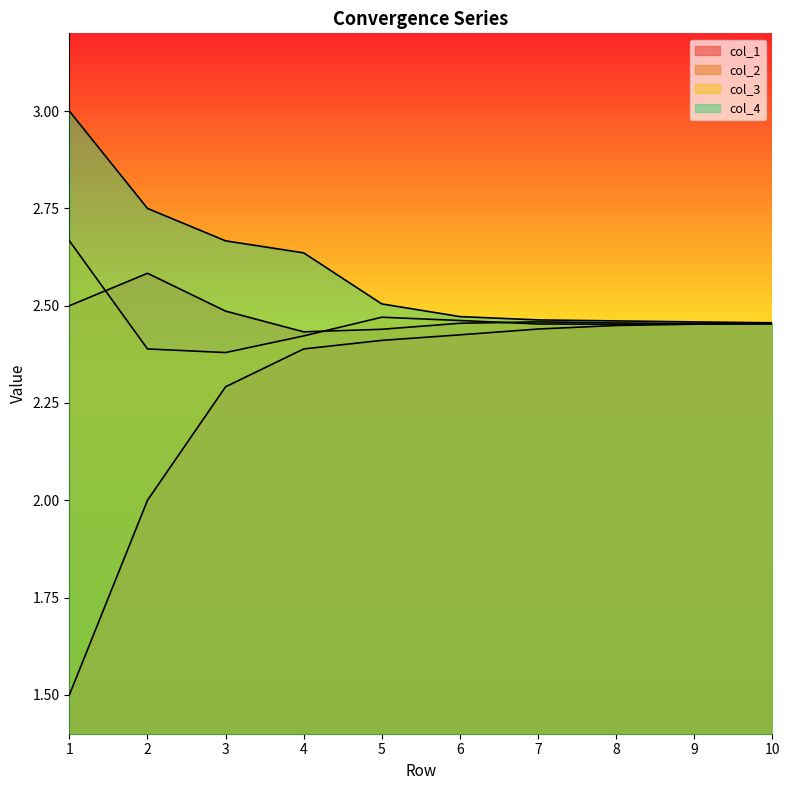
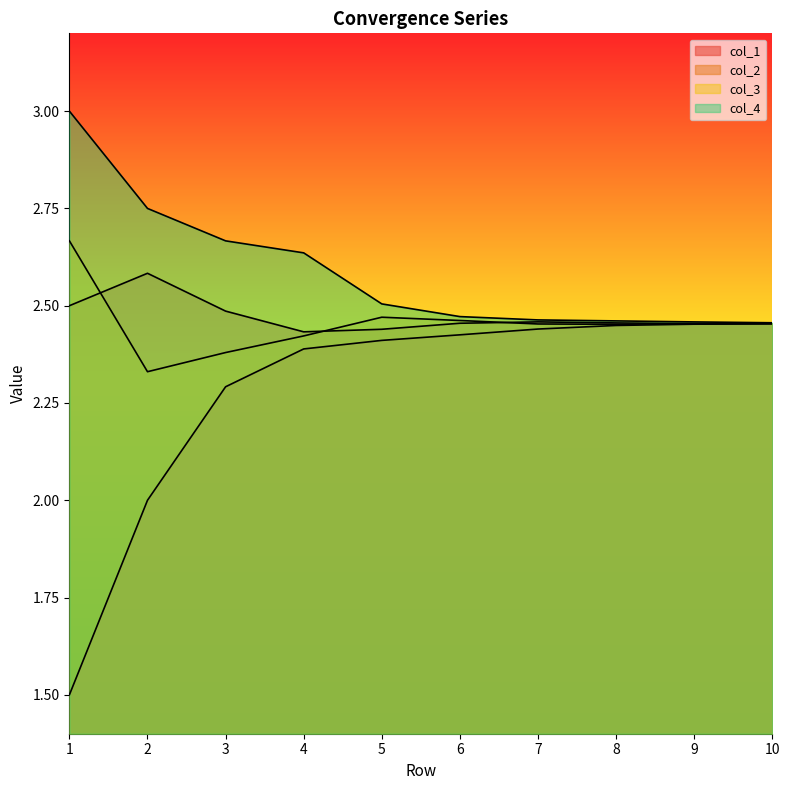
col_3, 2: 2.39 -> 2.33
